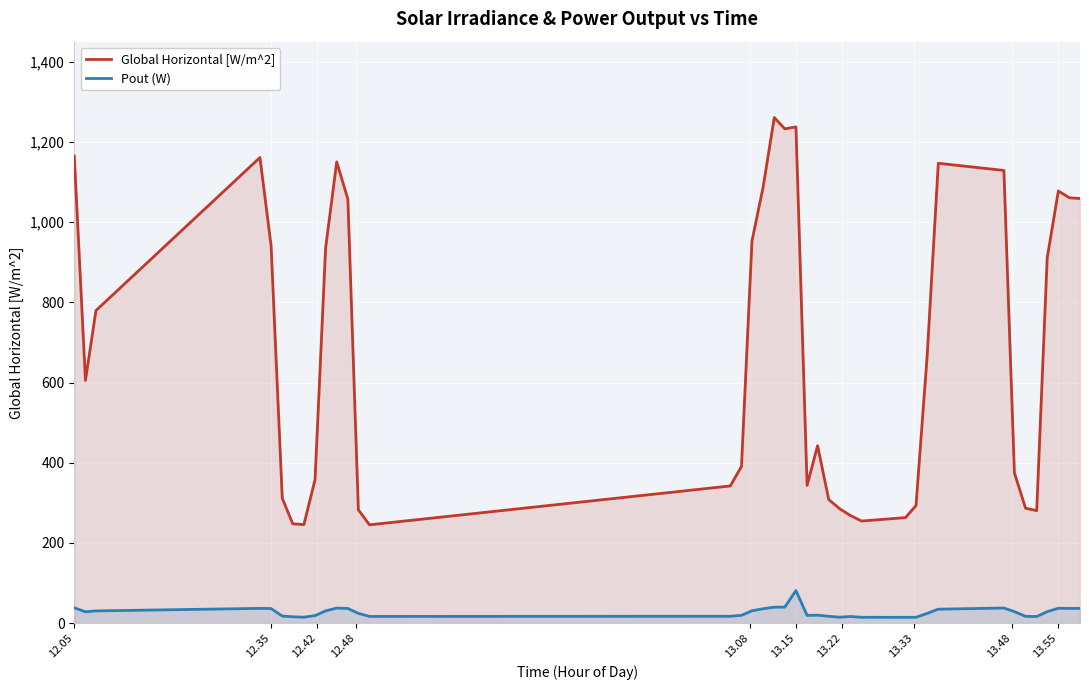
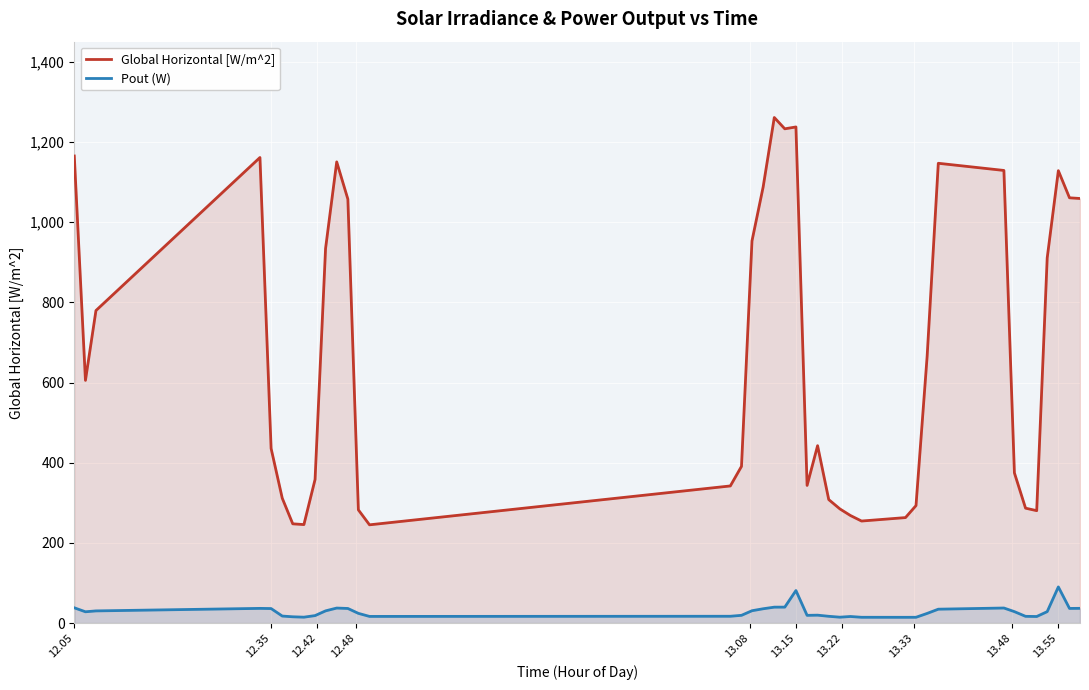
Global Horizontal [W/m^2], 12.35: 940 -> 440
Global Horizontal [W/m^2], 13.55: 1,080 -> 1,130
Pout (W), 13.55: 40 -> 90
